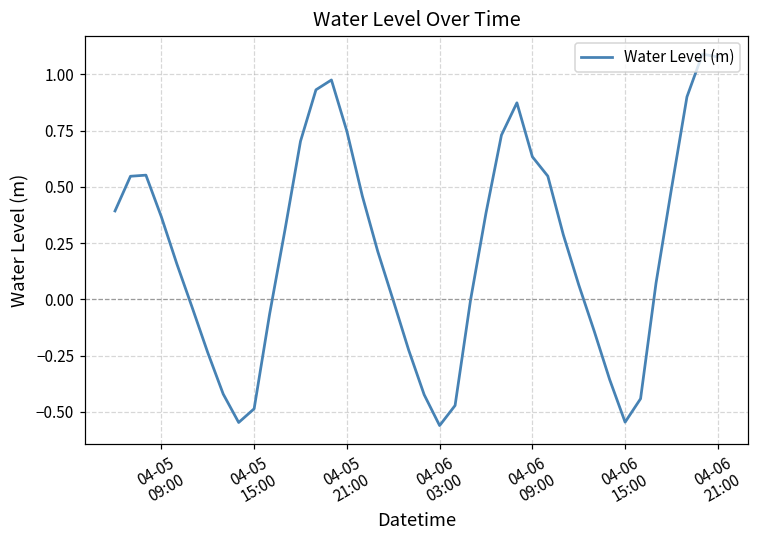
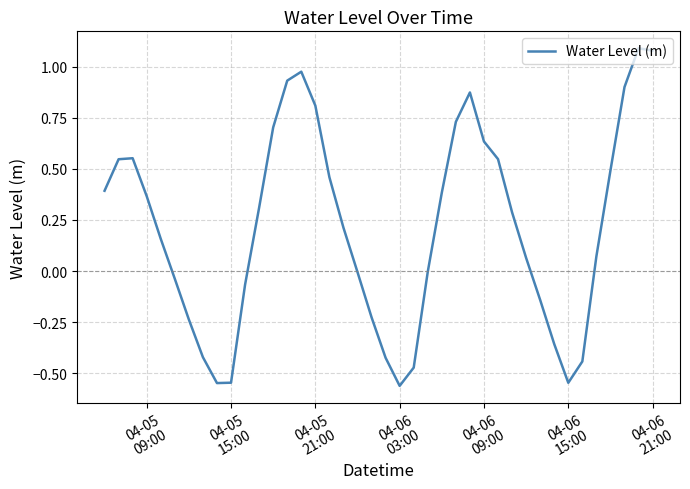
04-05 15:00: -0.49 -> -0.55
04-05 21:00: 0.75 -> 0.81
